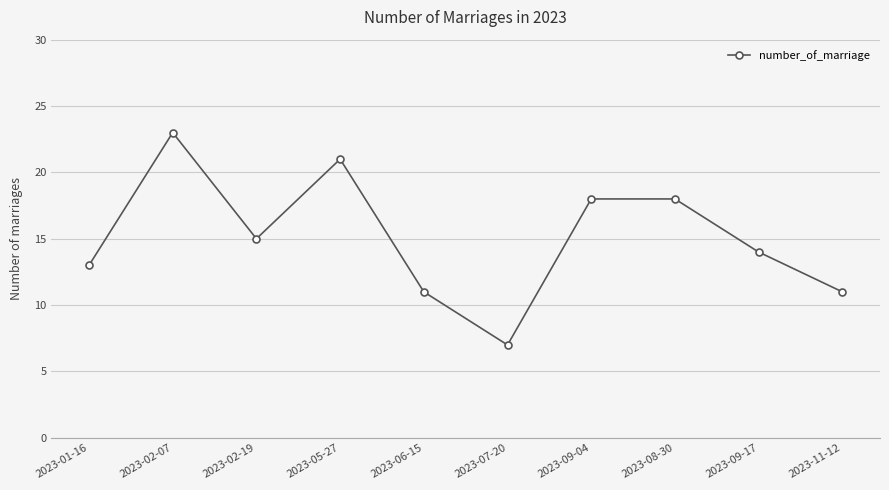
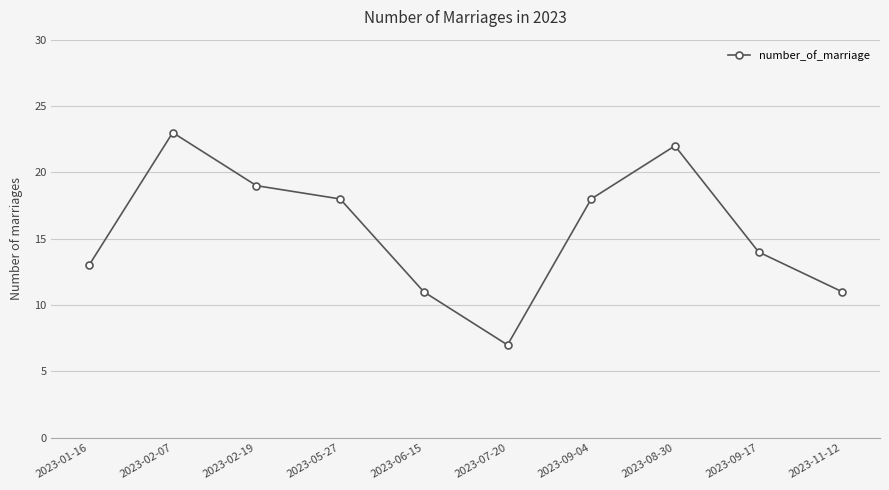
2023-02-19: 15 -> 19
2023-05-27: 21 -> 18
2023-08-30: 18 -> 22
